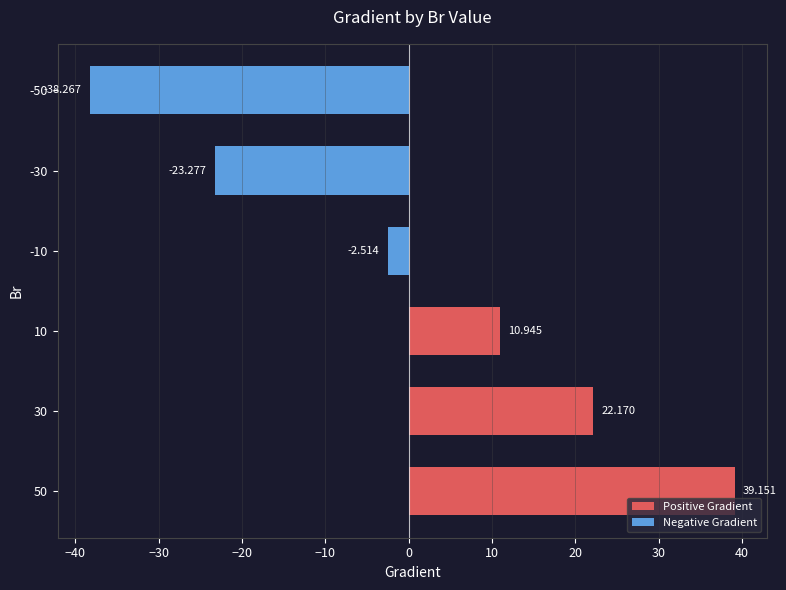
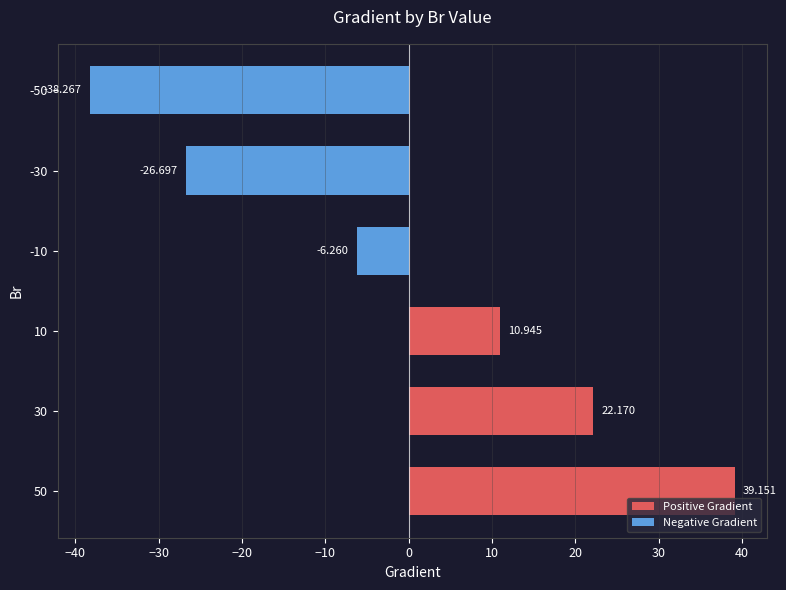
-30: -23.277 -> -26.697
-10: -2.514 -> -6.260
